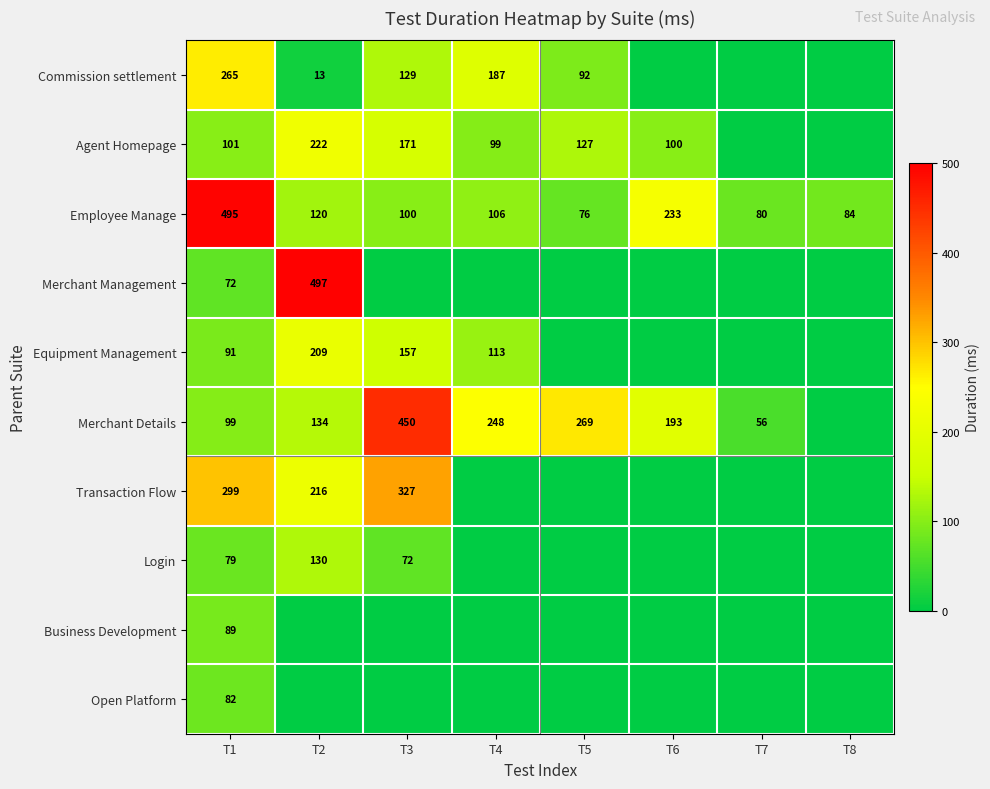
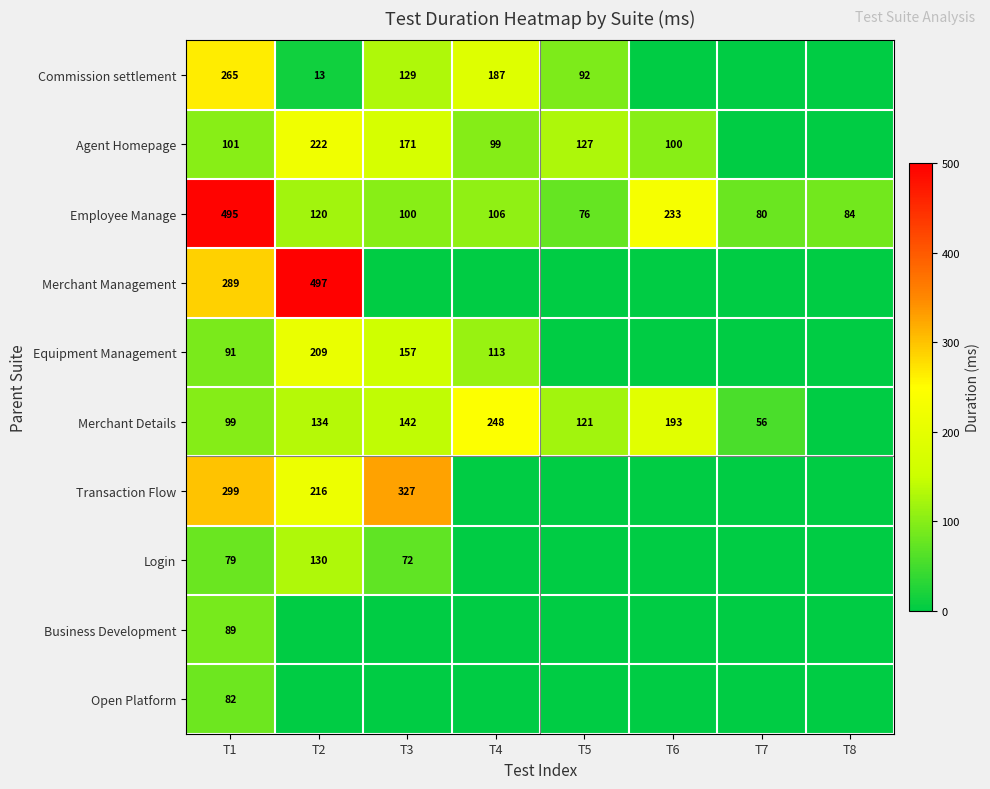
Merchant Management, T1: 72 -> 289
Merchant Details, T3: 450 -> 142
Merchant Details, T5: 269 -> 121
